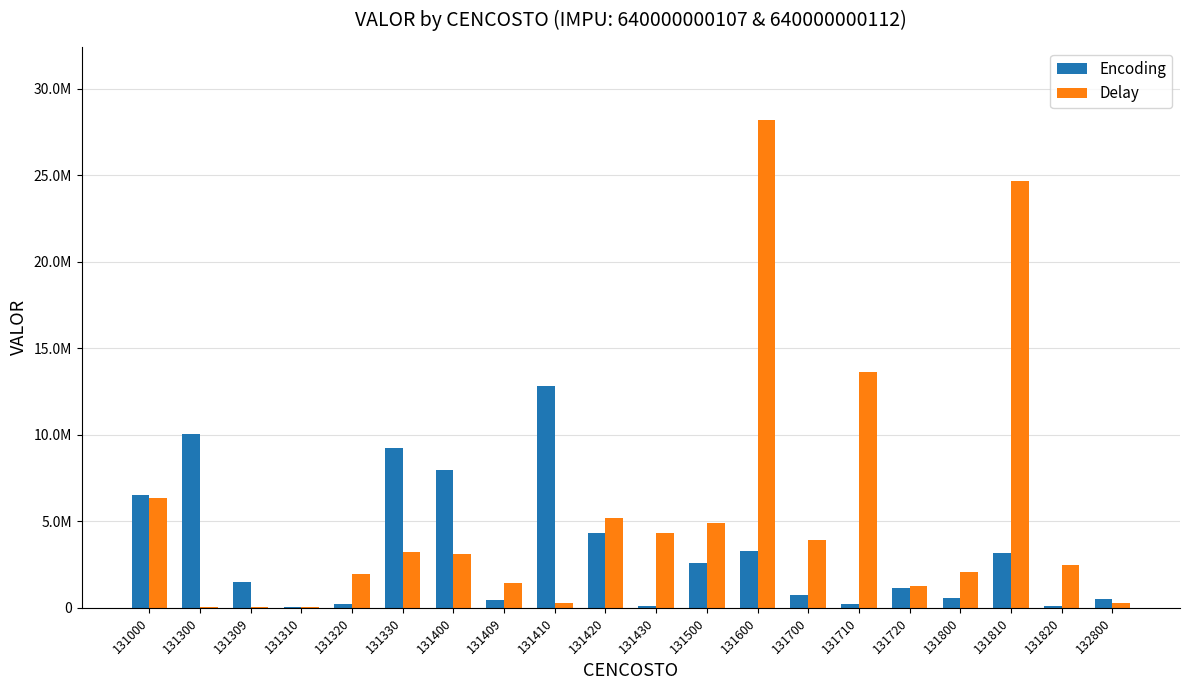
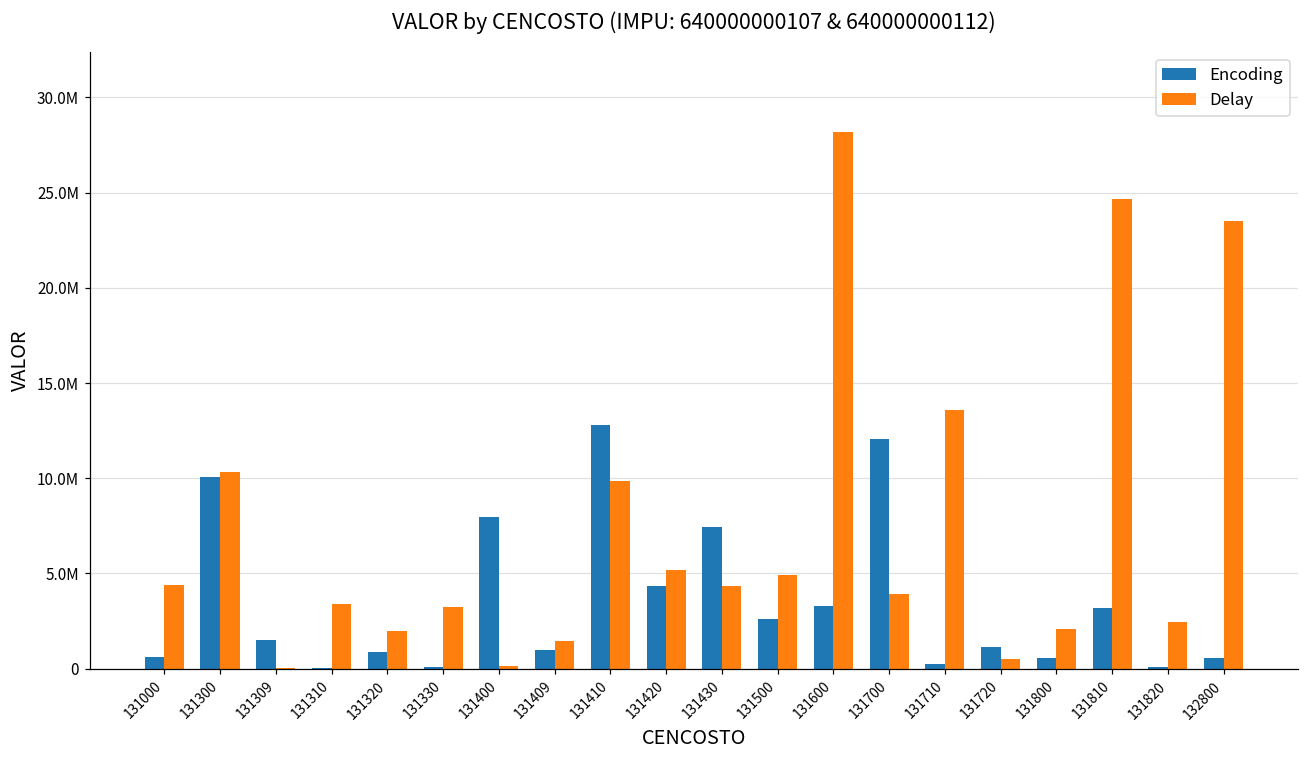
Encoding, 131000: 6500000 -> 600000
Delay, 131000: 6400000 -> 4400000
Delay, 131300: 100000 -> 10300000
Delay, 131310: 100000 -> 3400000
Encoding, 131320: 200000 -> 800000
Encoding, 131330: 9200000 -> 100000
Delay, 131400: 3100000 -> 100000
Encoding, 131409: 500000 -> 1000000
Delay, 131410: 300000 -> 9800000
Encoding, 131430: 100000 -> 7400000
Encoding, 131700: 800000 -> 12100000
Delay, 131720: 1300000 -> 500000
Delay, 132800: 300000 -> 23500000
